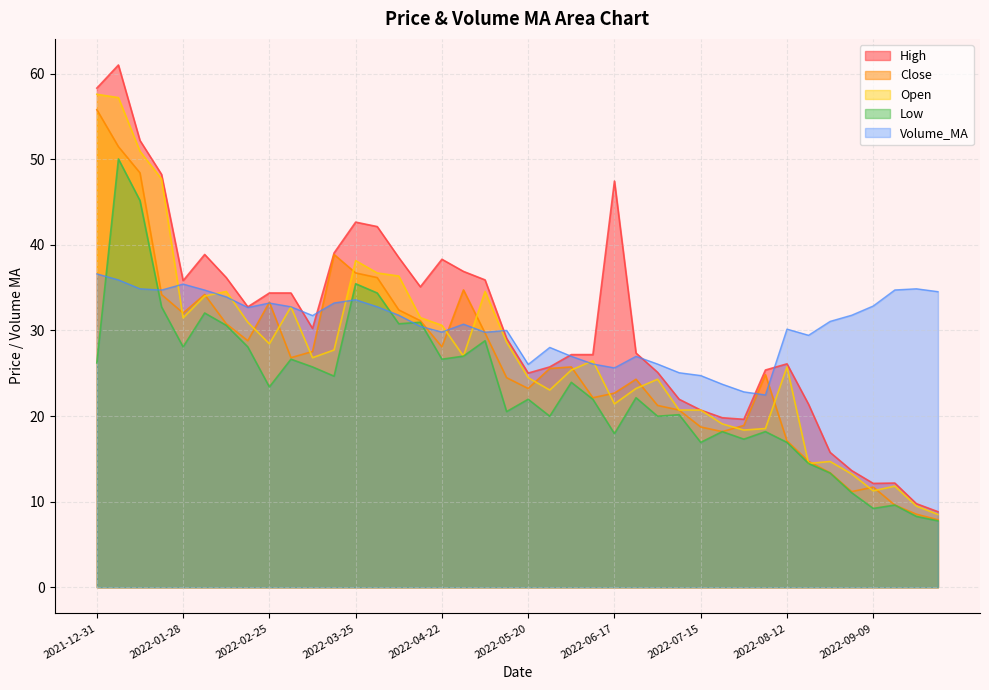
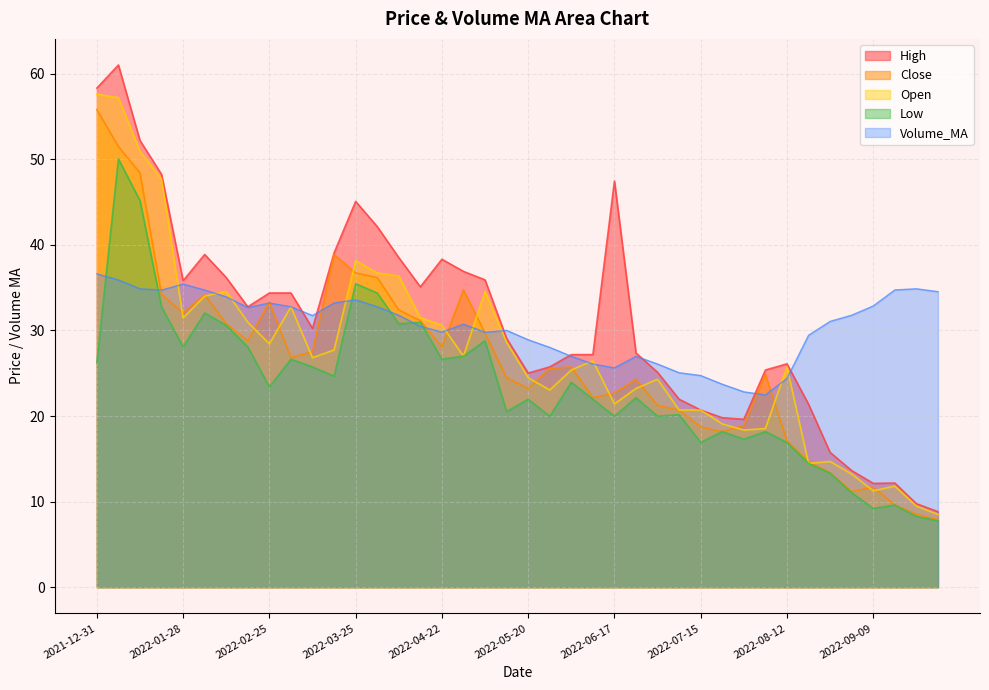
High, 2022-03-25: 43 -> 45
Volume_MA, 2022-05-20: 26 -> 29
Low, 2022-06-17: 18 -> 20
Volume_MA, 2022-08-12: 30 -> 24
